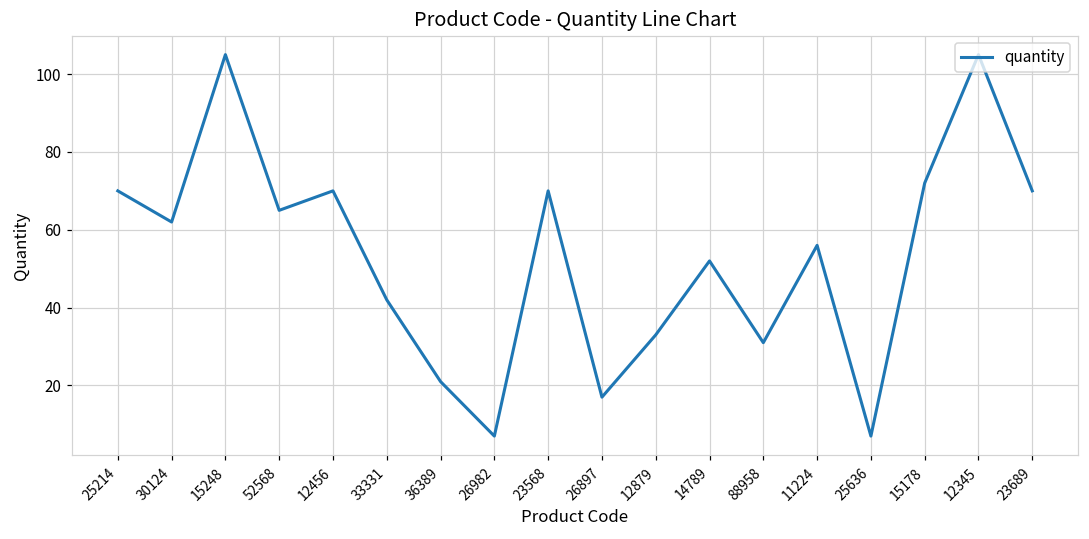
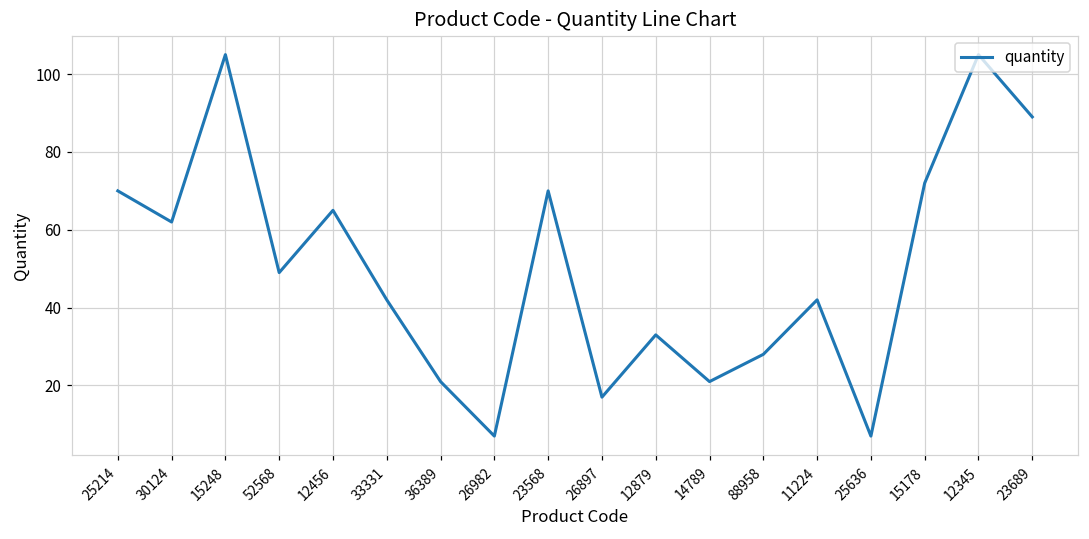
52568: 65 -> 49
12456: 70 -> 65
14789: 52 -> 21
88958: 31 -> 28
11224: 56 -> 42
23689: 70 -> 89
